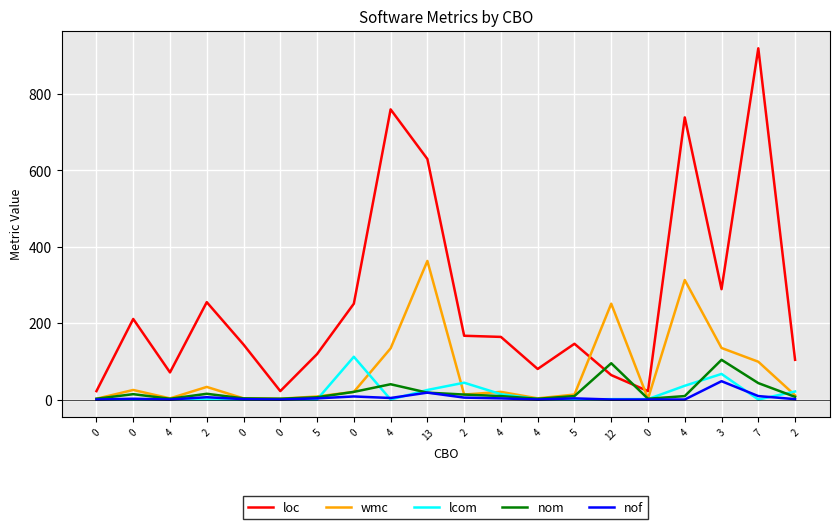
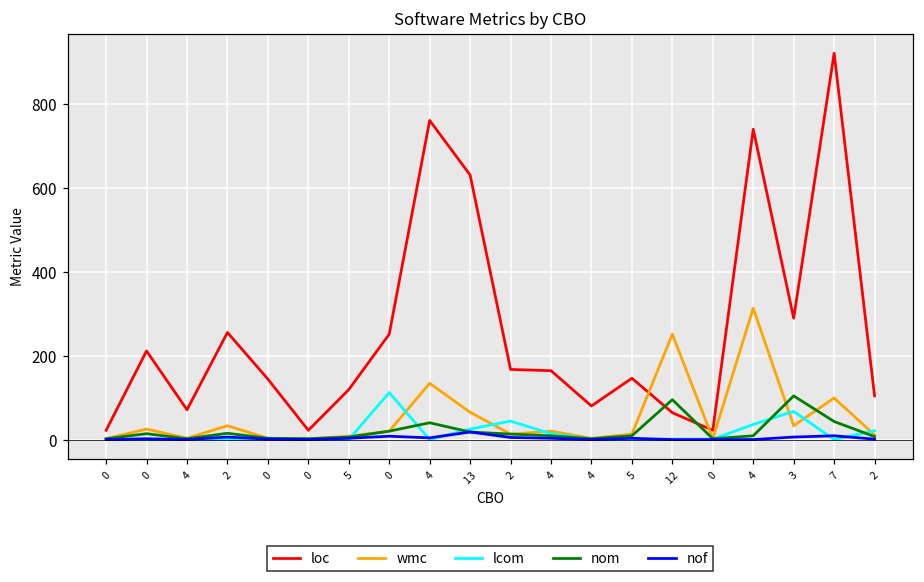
wmc, 13: 360 -> 70
wmc, 3: 140 -> 30
nof, 3: 50 -> 10
